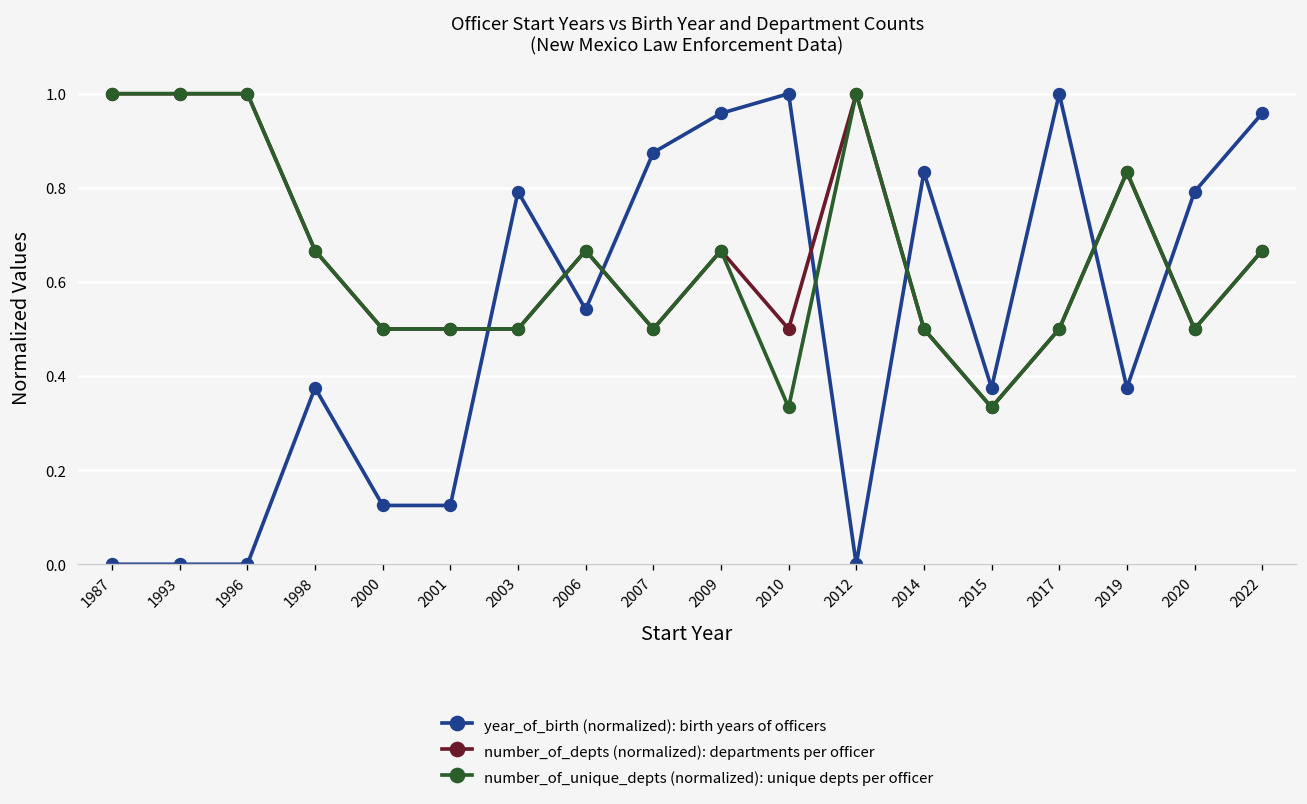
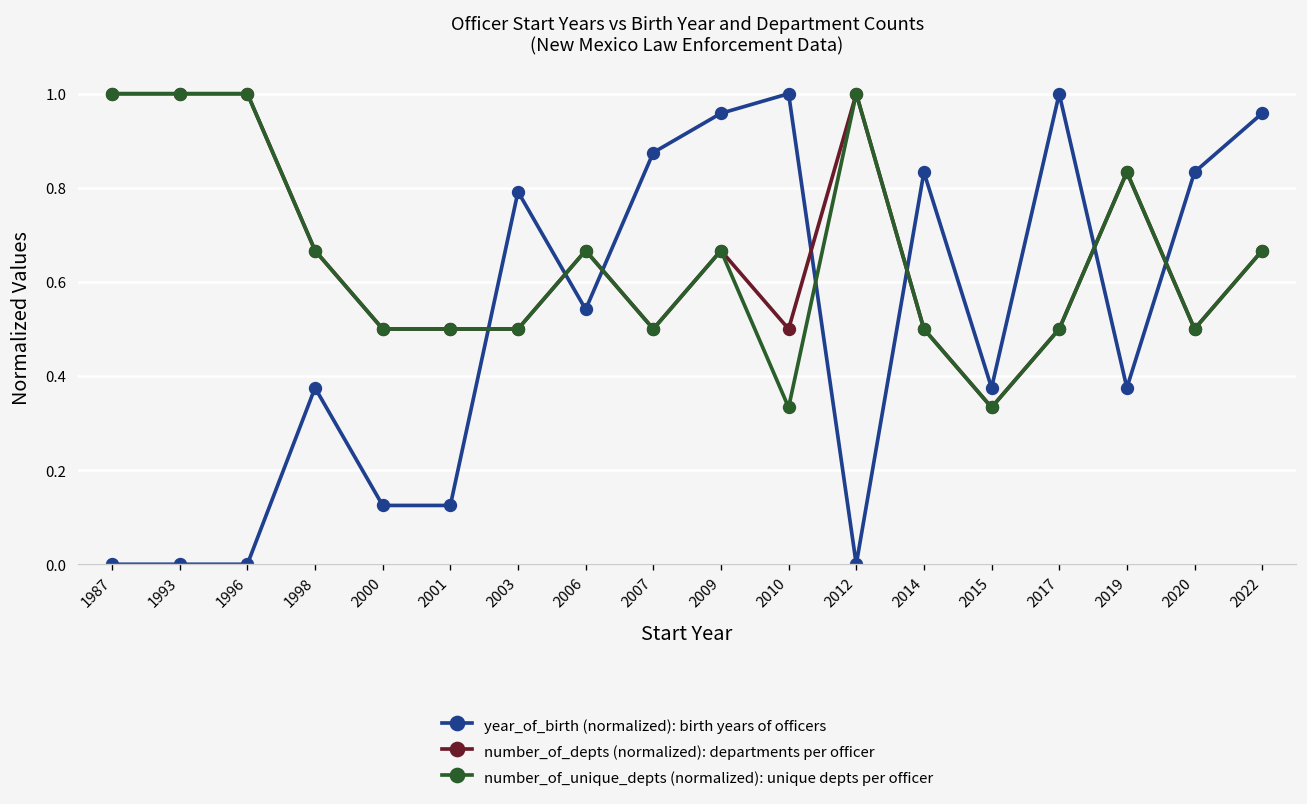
year_of_birth (normalized): birth years of officers, 2020: 0.79 -> 0.83
